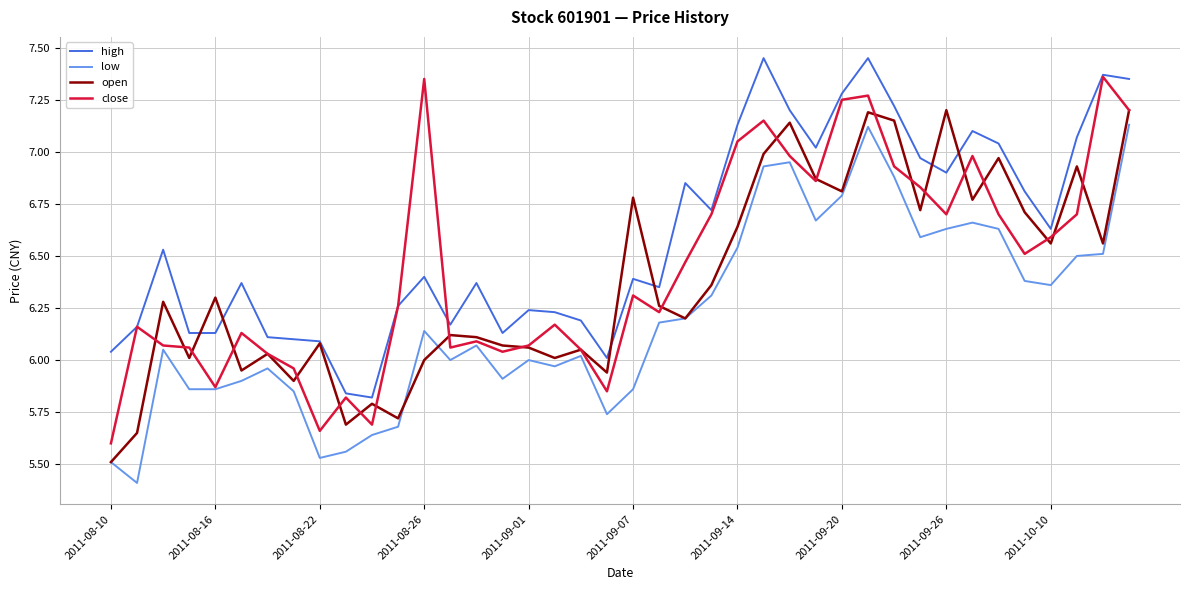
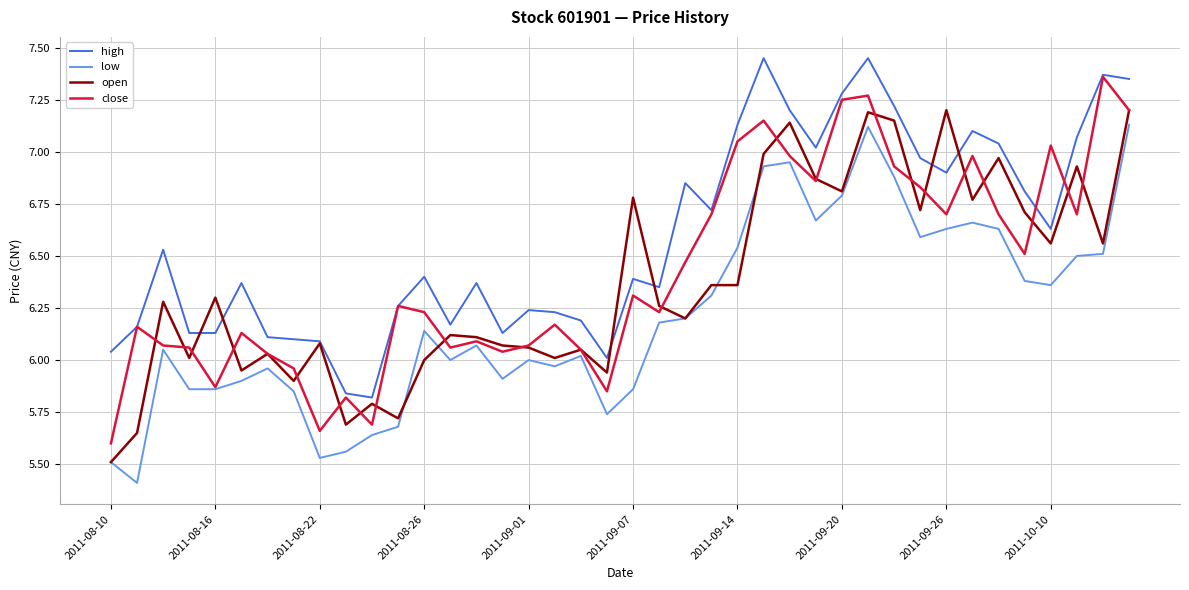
close, 2011-08-26: 7.35 -> 6.23
open, 2011-09-14: 6.64 -> 6.36
close, 2011-10-10: 6.59 -> 7.03
